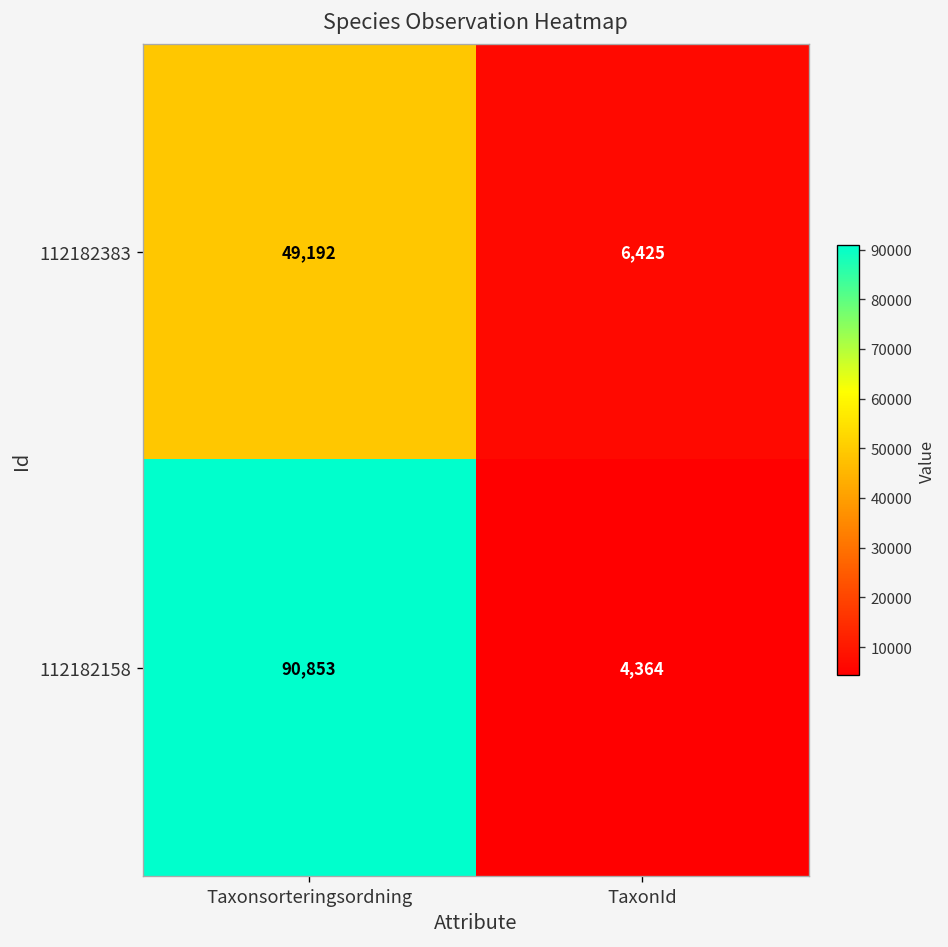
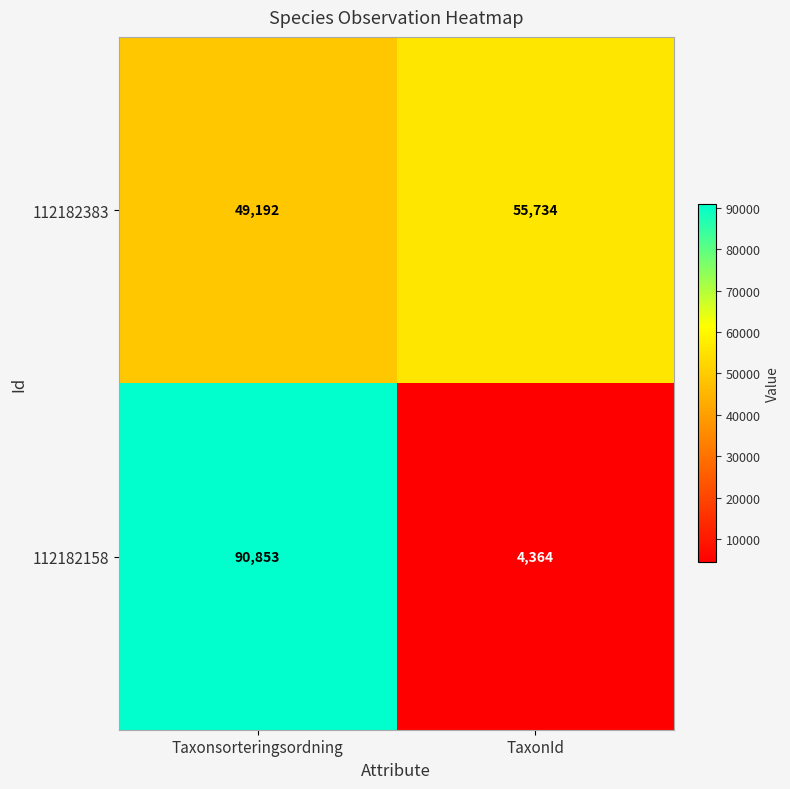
112182383, TaxonId: 6,425 -> 55,734
